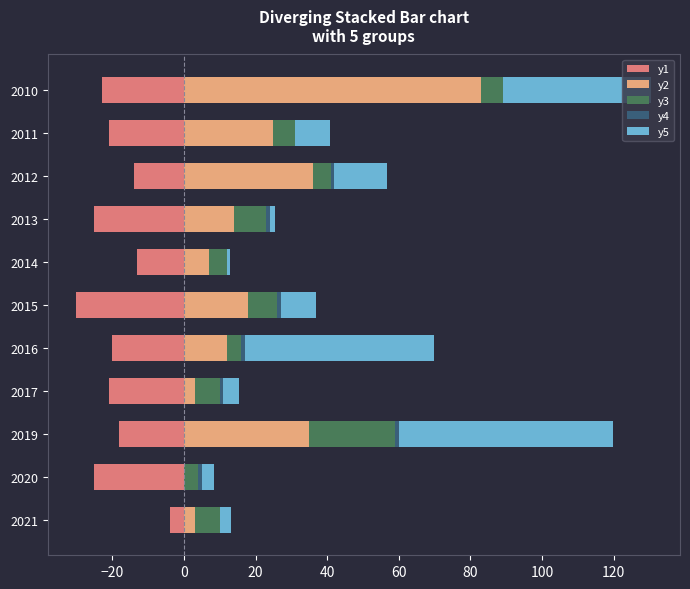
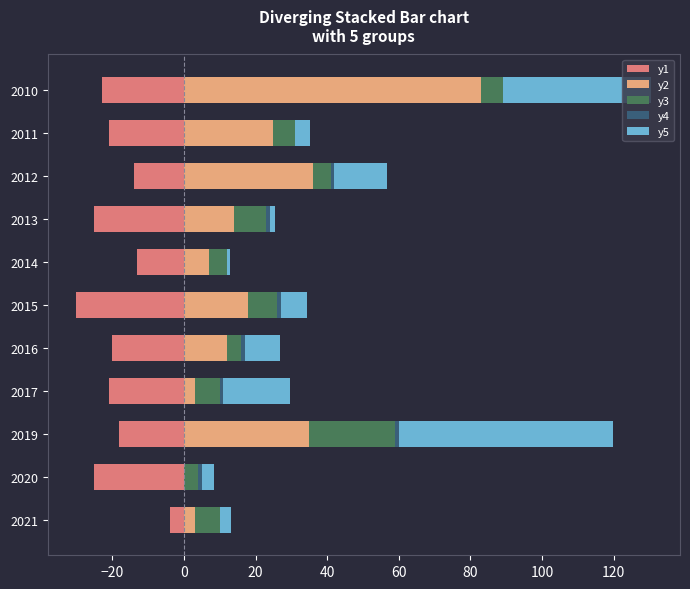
y5, 2011: 10 -> 4
y5, 2015: 10 -> 7
y5, 2016: 53 -> 10
y5, 2017: 4 -> 19
